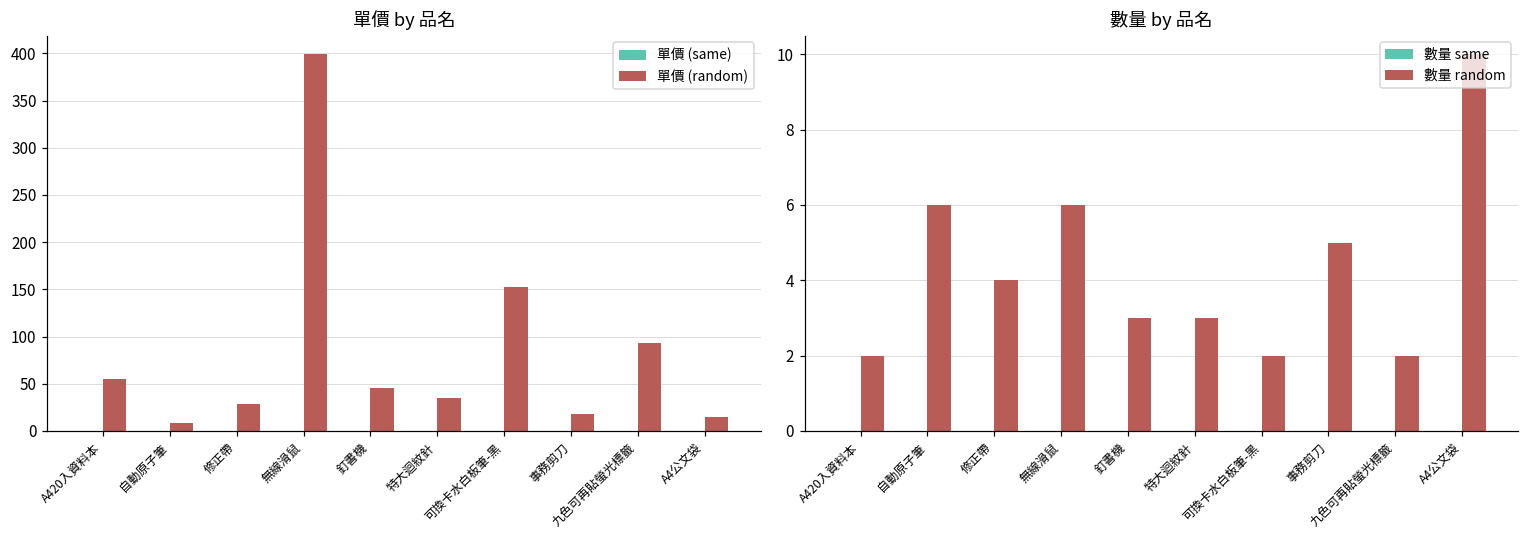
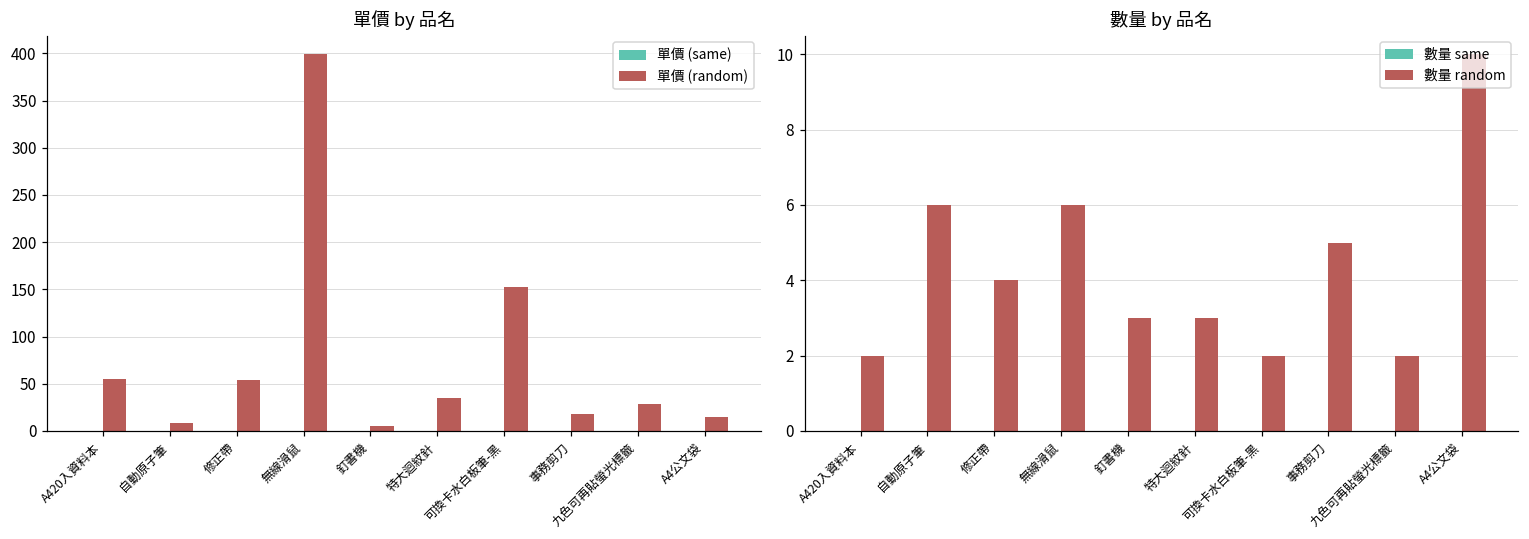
單價 by 品名, 單價 (random), 修正帶: 30 -> 50
單價 by 品名, 單價 (random), 釘書機: 50 -> 10
單價 by 品名, 單價 (random), 九色可再貼螢光標籤: 90 -> 30
